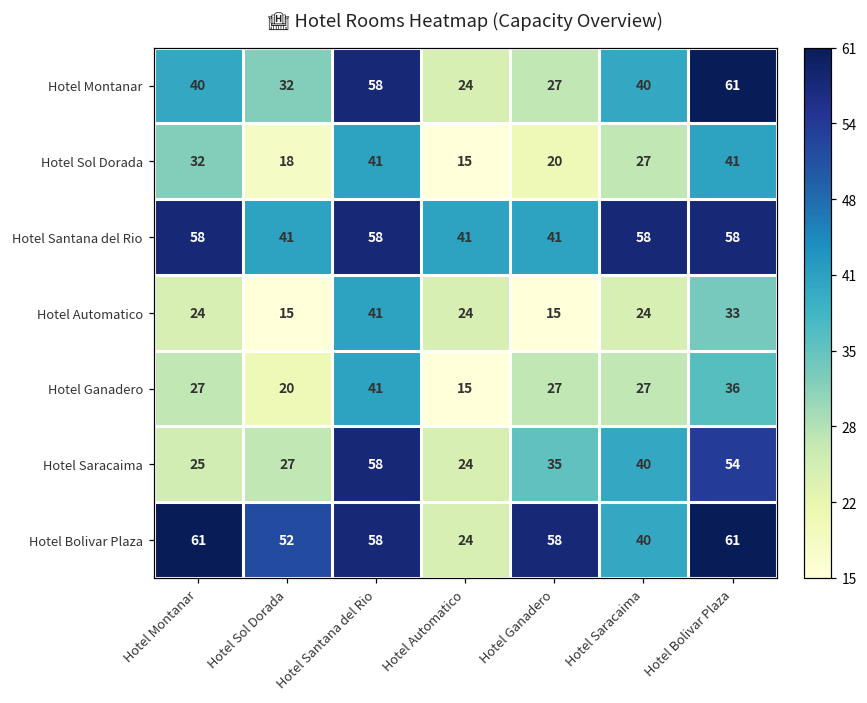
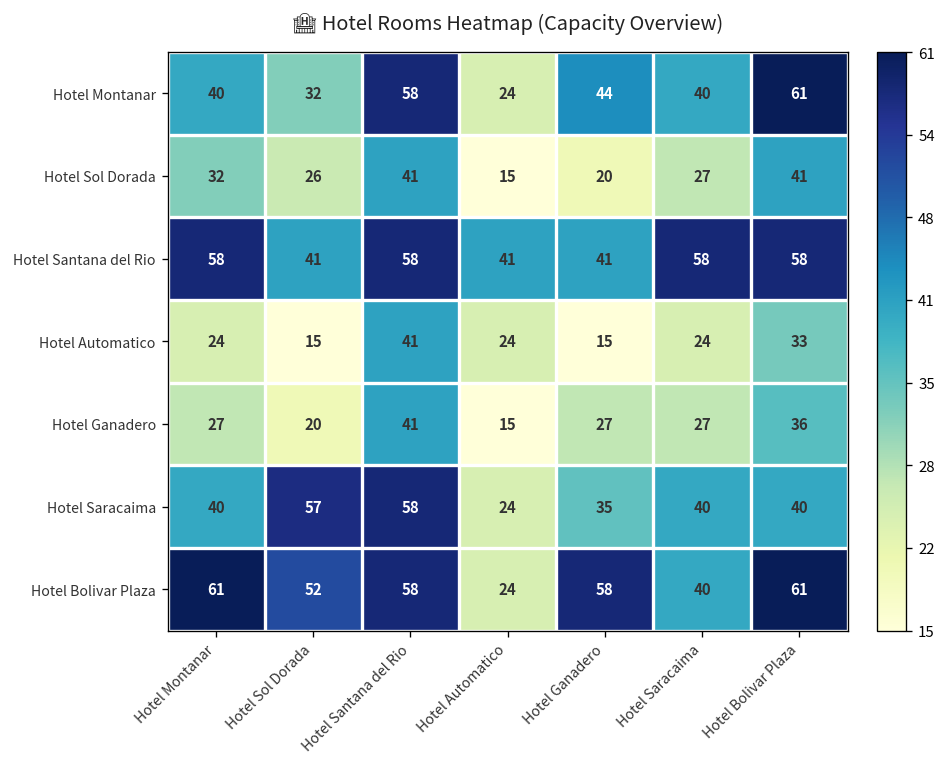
Hotel Montanar, Hotel Ganadero: 27 -> 44
Hotel Sol Dorada, Hotel Sol Dorada: 18 -> 26
Hotel Saracaima, Hotel Montanar: 25 -> 40
Hotel Saracaima, Hotel Sol Dorada: 27 -> 57
Hotel Saracaima, Hotel Bolivar Plaza: 54 -> 40
